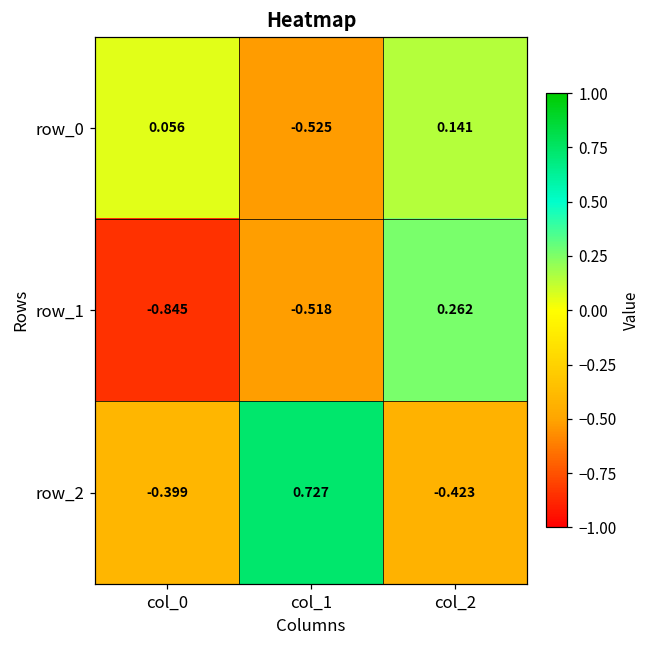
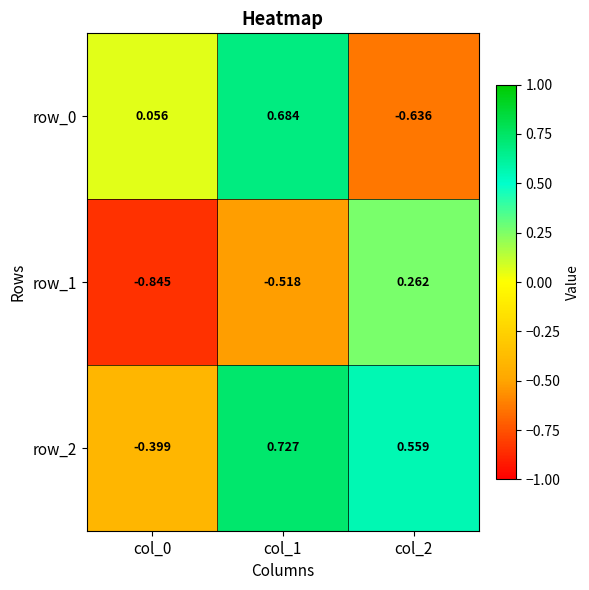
row_0, col_1: -0.525 -> 0.684
row_0, col_2: 0.141 -> -0.636
row_2, col_2: -0.423 -> 0.559
